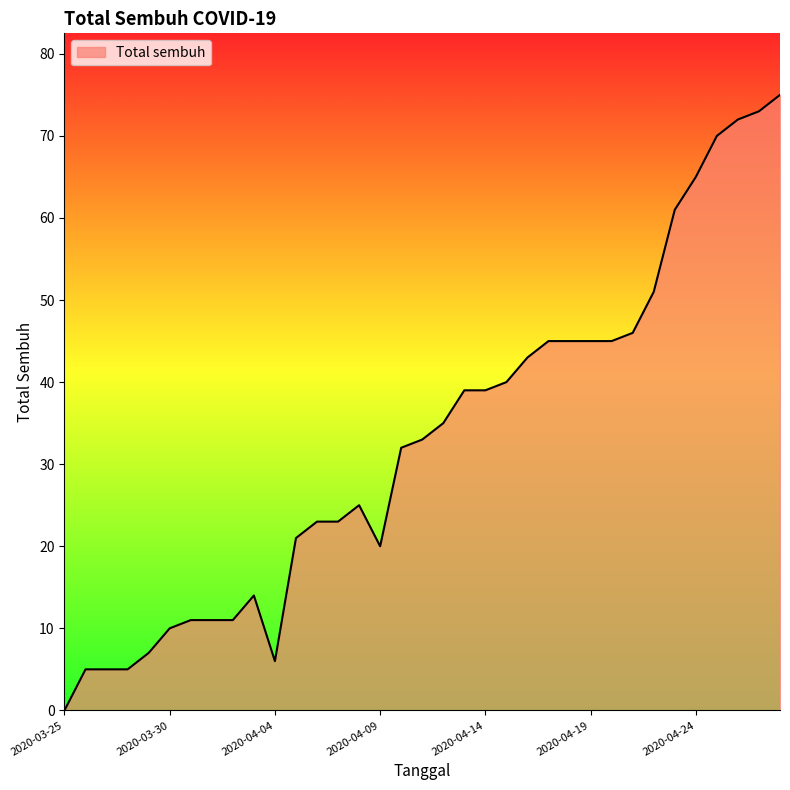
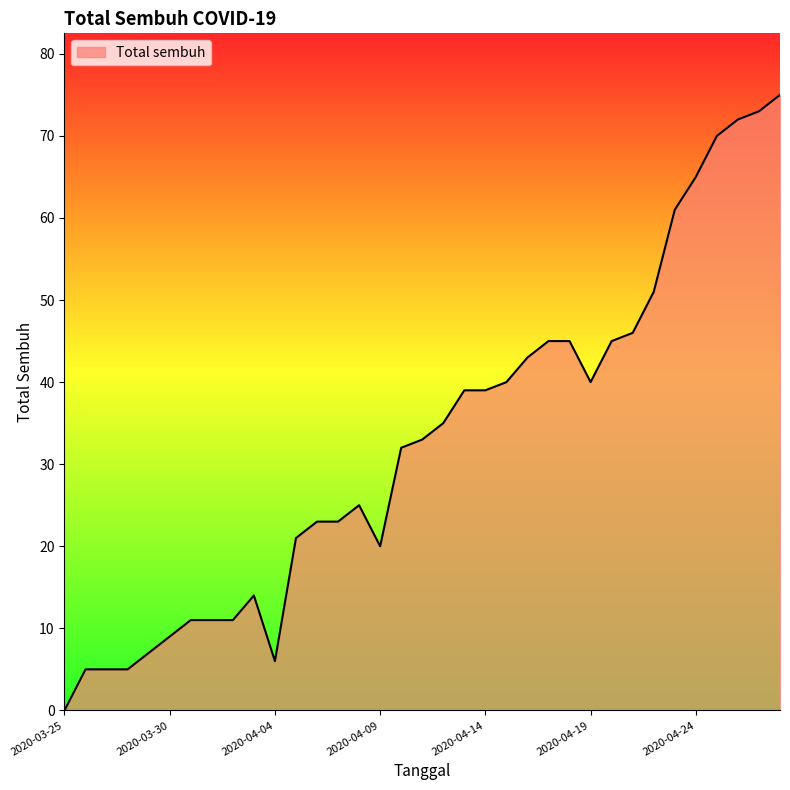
2020-03-30: 10 -> 9
2020-04-19: 45 -> 40
